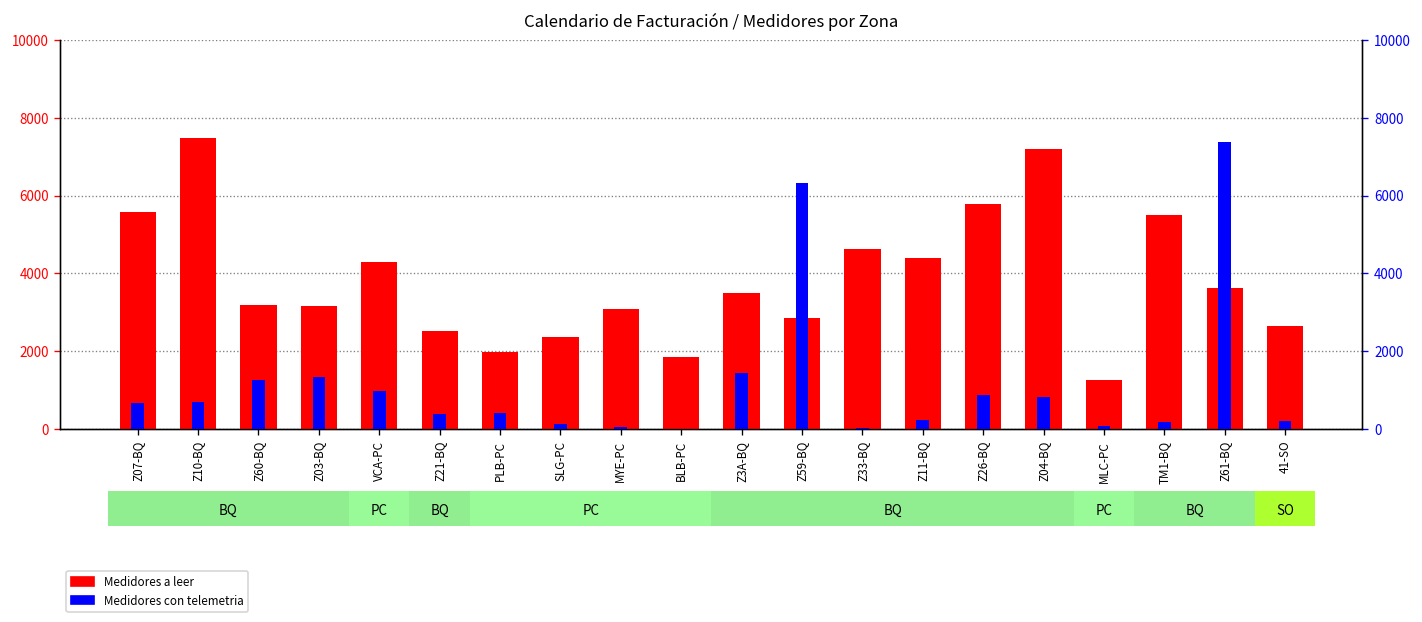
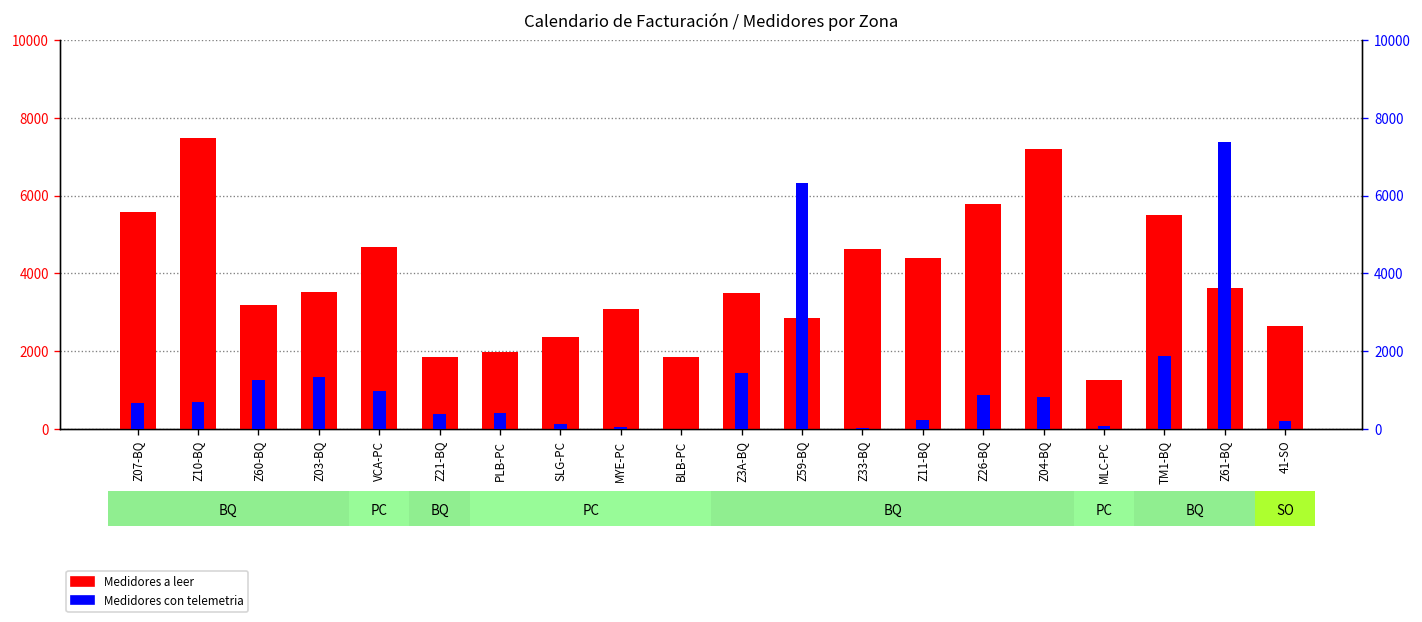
Medidores a leer, Z03-BQ: 3200 -> 3500
Medidores a leer, VCA-PC: 4300 -> 4700
Medidores a leer, Z21-BQ: 2500 -> 1900
Medidores con telemetria, TM1-BQ: 200 -> 1900
